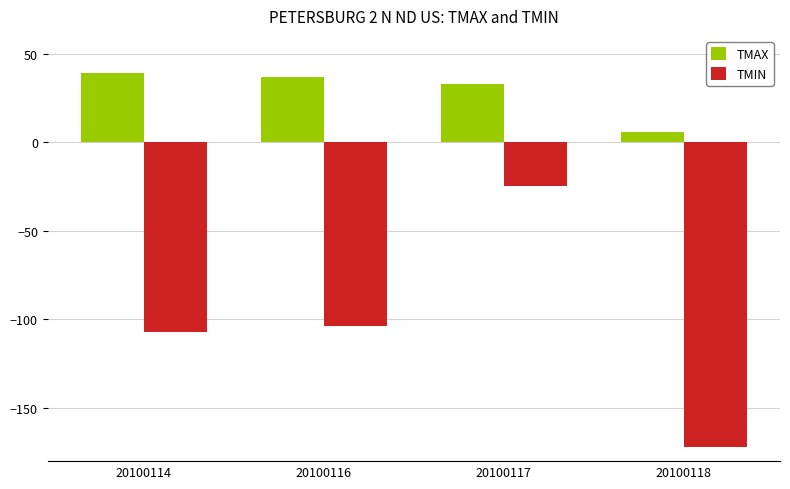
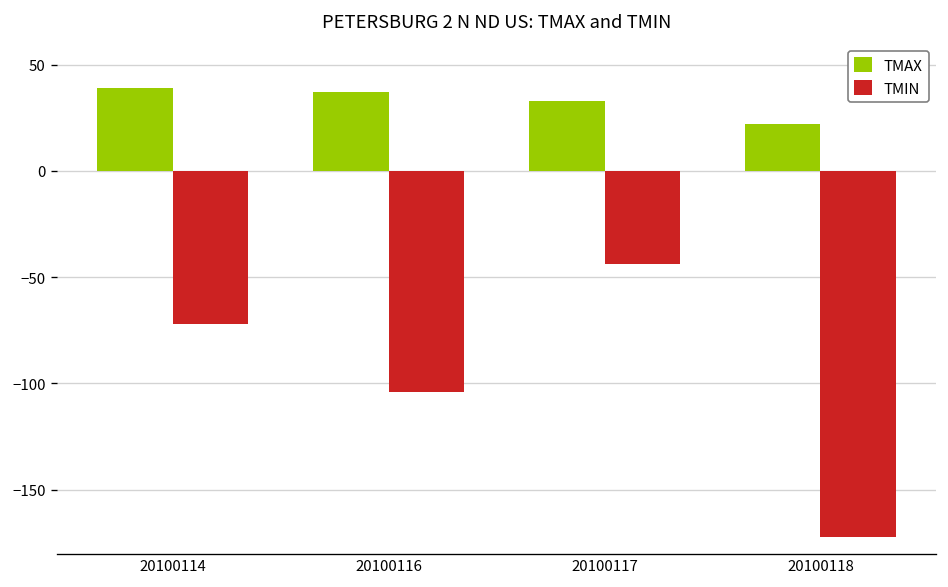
TMIN, 20100114: -107 -> -72
TMIN, 20100117: -25 -> -44
TMAX, 20100118: 6 -> 22
